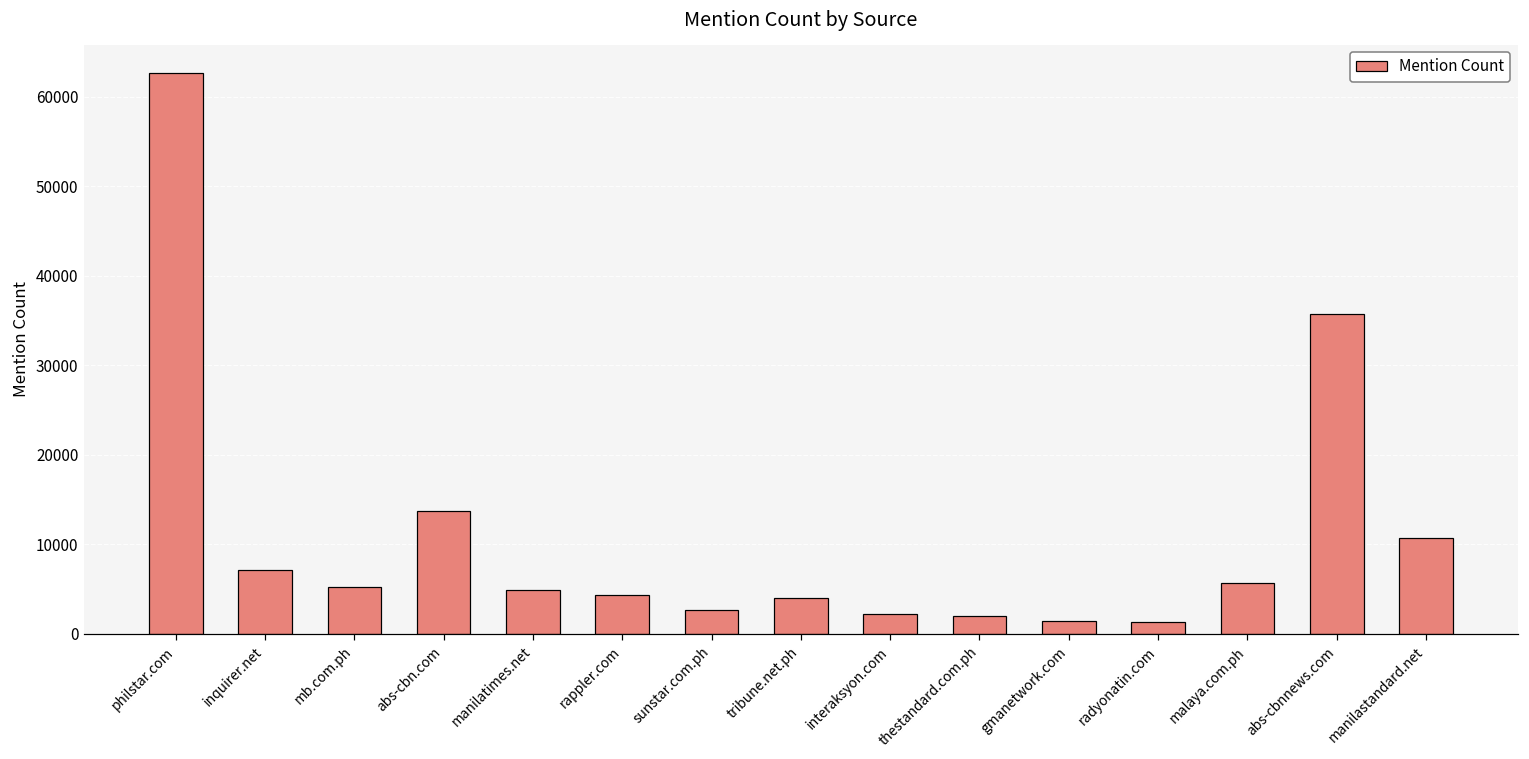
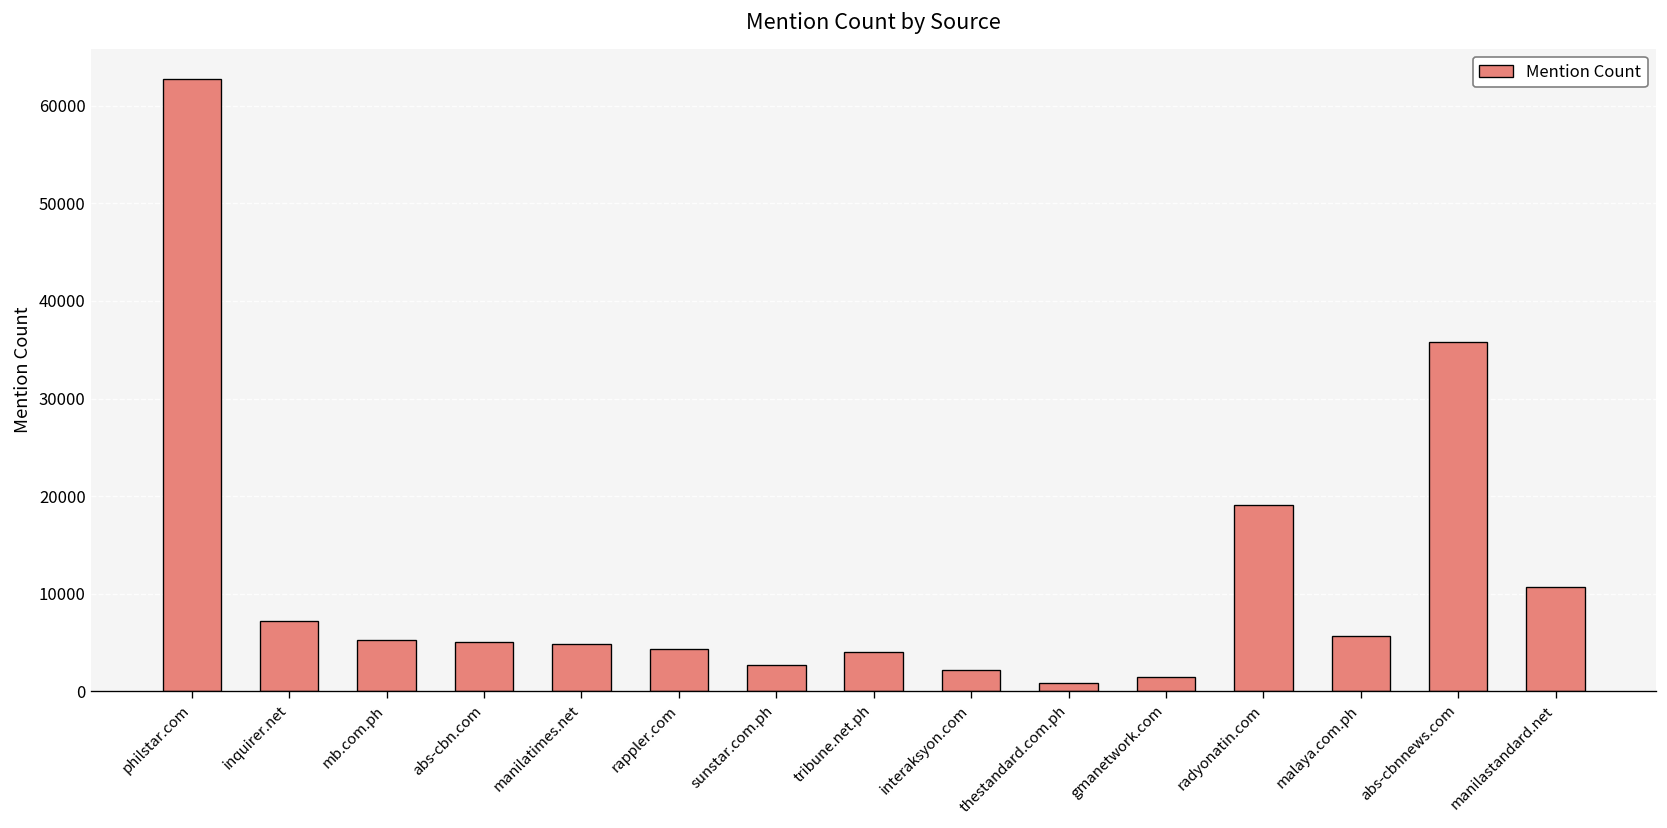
abs-cbn.com: 14000 -> 5000
thestandard.com.ph: 2000 -> 1000
radyonatin.com: 1000 -> 19000
